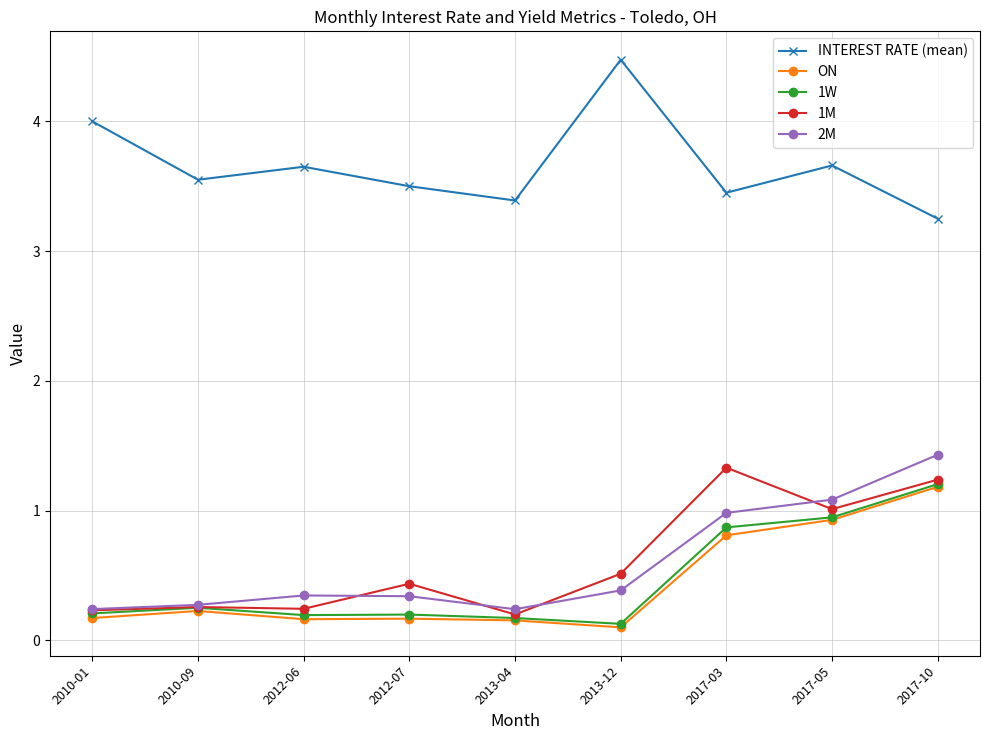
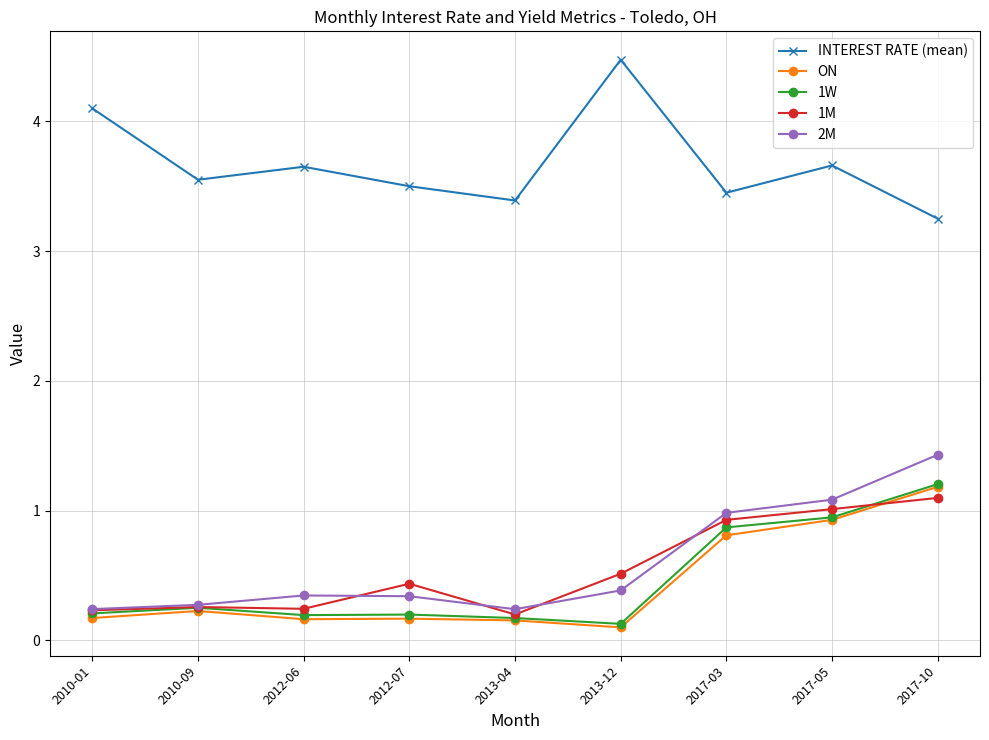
INTEREST RATE (mean), 2010-01: 4.0 -> 4.1
1M, 2017-03: 1.33 -> 0.93
1M, 2017-10: 1.24 -> 1.10
